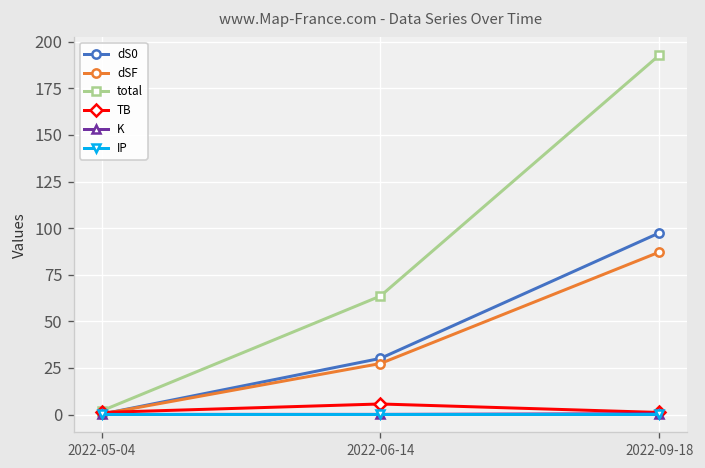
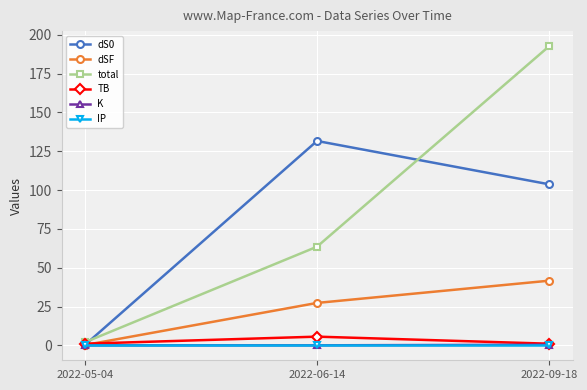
dS0, 2022-06-14: 30 -> 132
dS0, 2022-09-18: 97 -> 104
dSF, 2022-09-18: 87 -> 42
